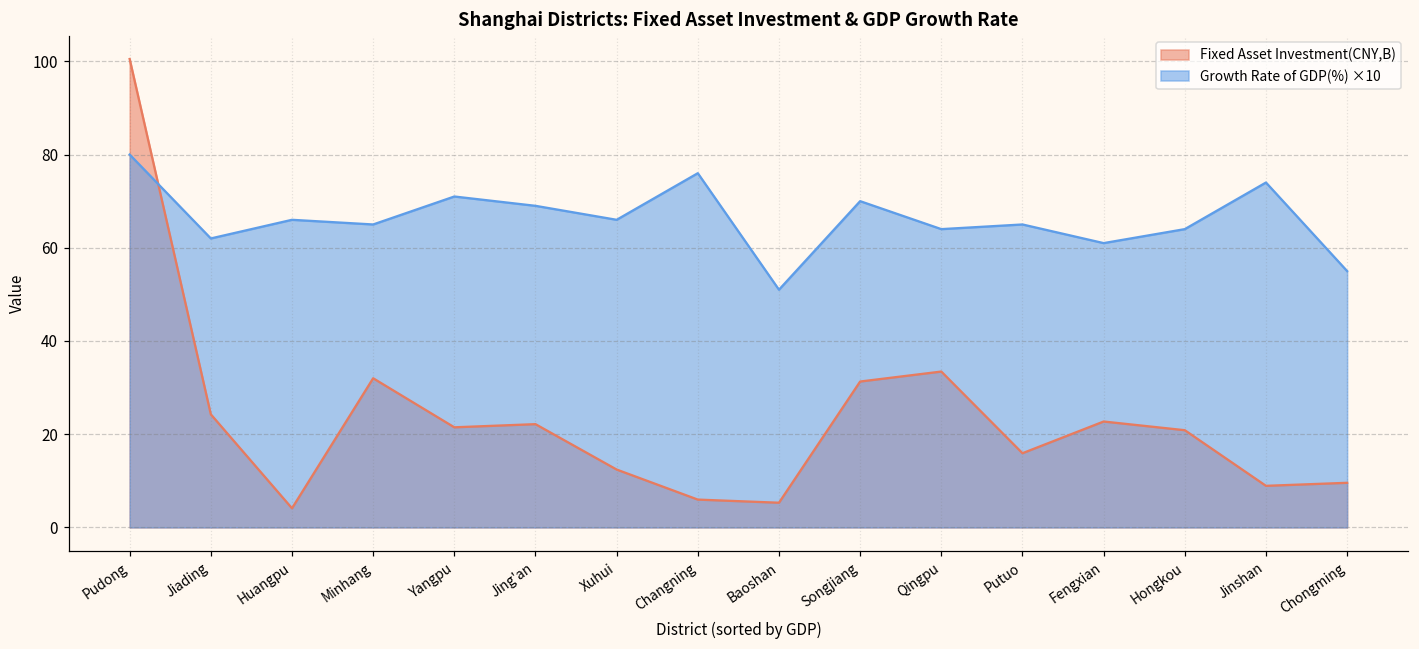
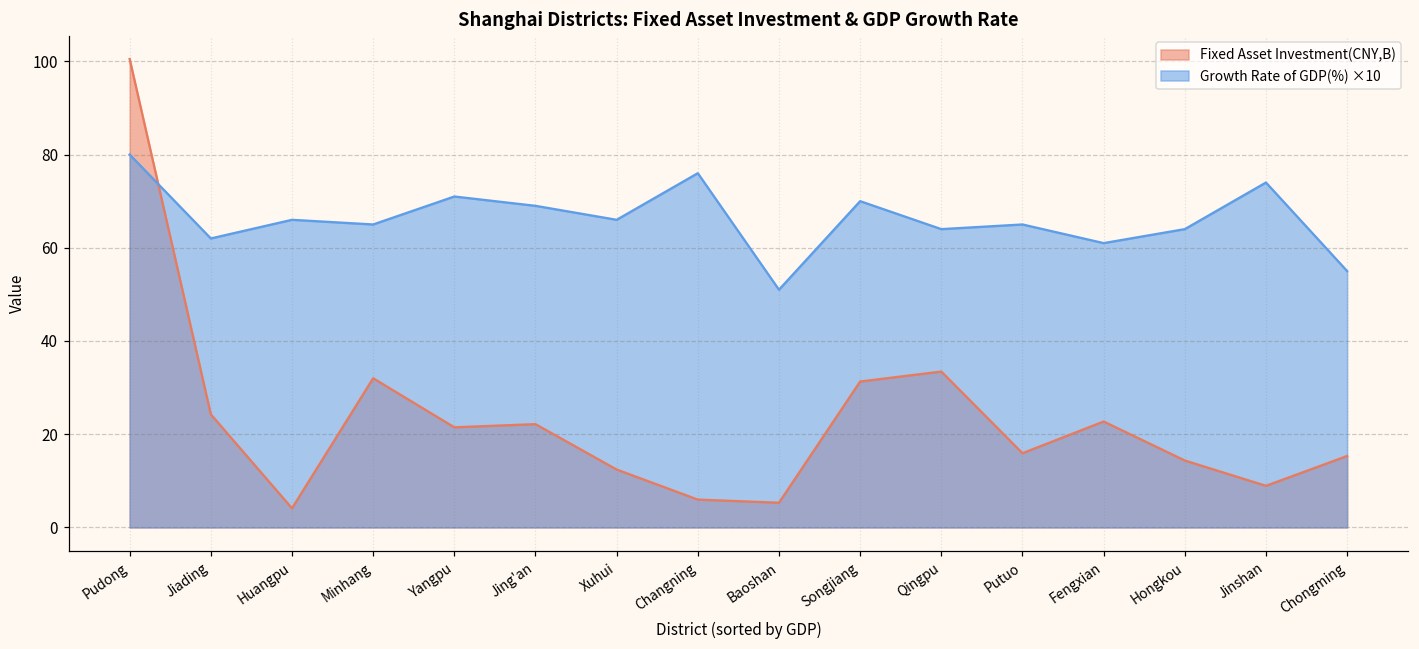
Fixed Asset Investment(CNY,B), Hongkou: 21 -> 14
Fixed Asset Investment(CNY,B), Chongming: 10 -> 15
